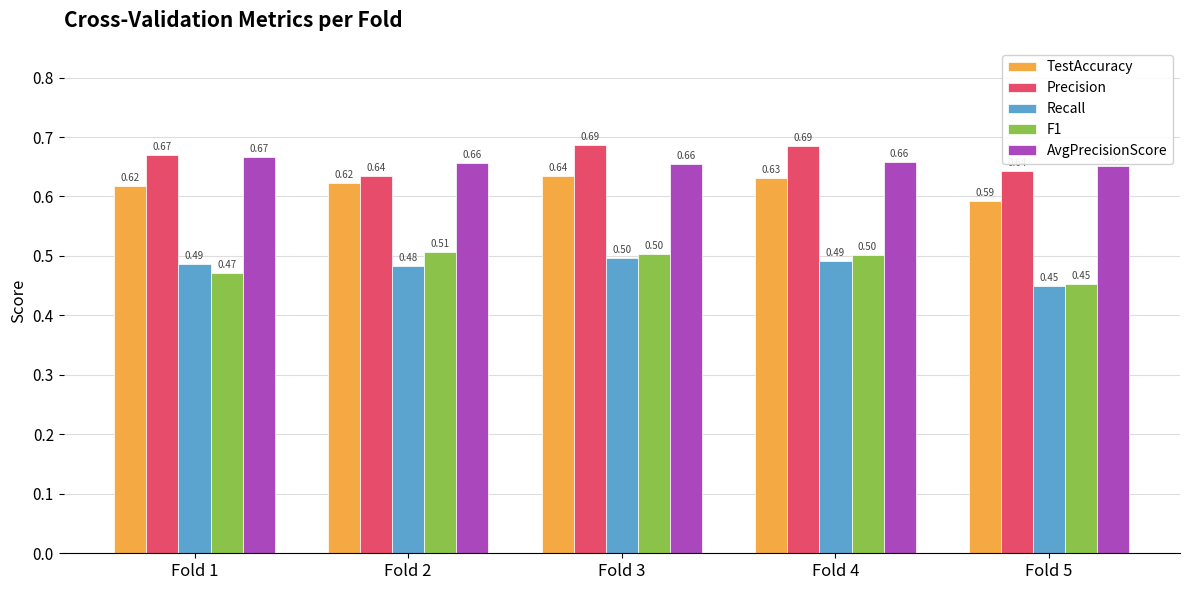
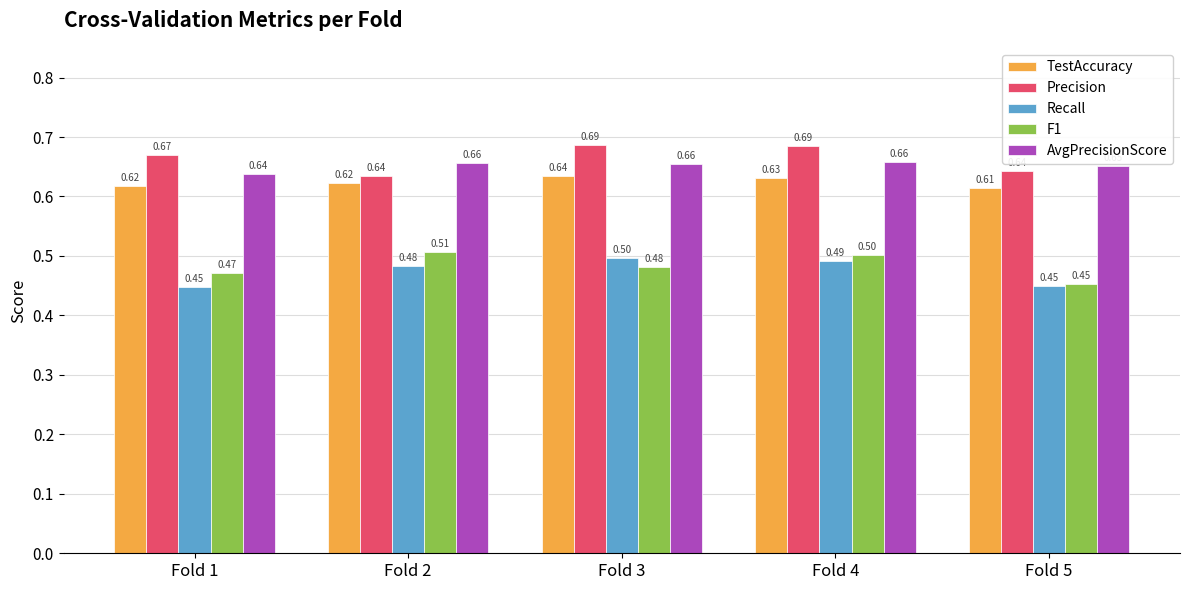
Recall, Fold 1: 0.49 -> 0.45
AvgPrecisionScore, Fold 1: 0.67 -> 0.64
F1, Fold 3: 0.50 -> 0.48
TestAccuracy, Fold 5: 0.59 -> 0.61
